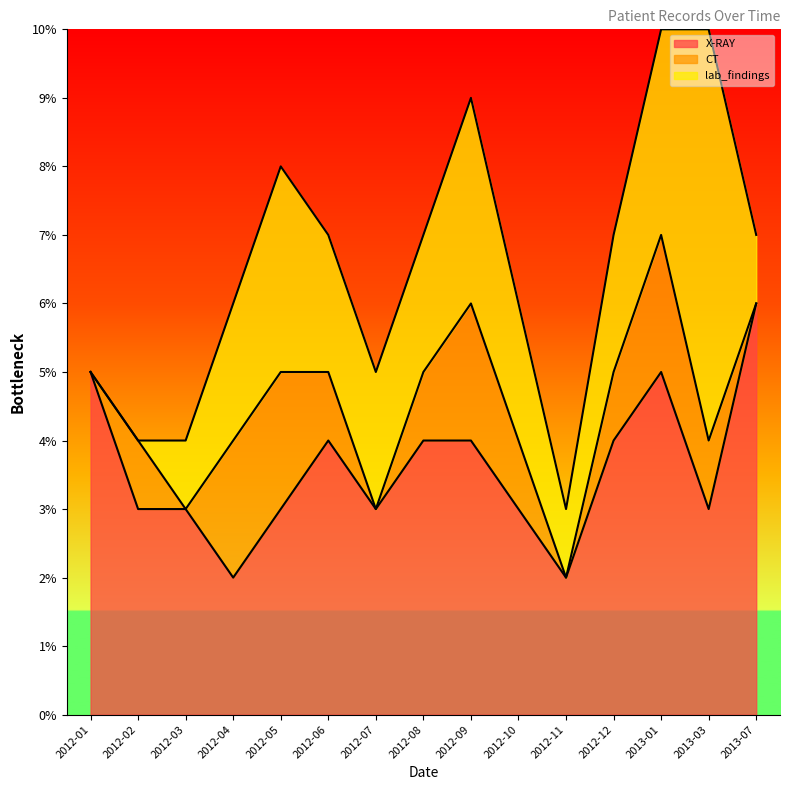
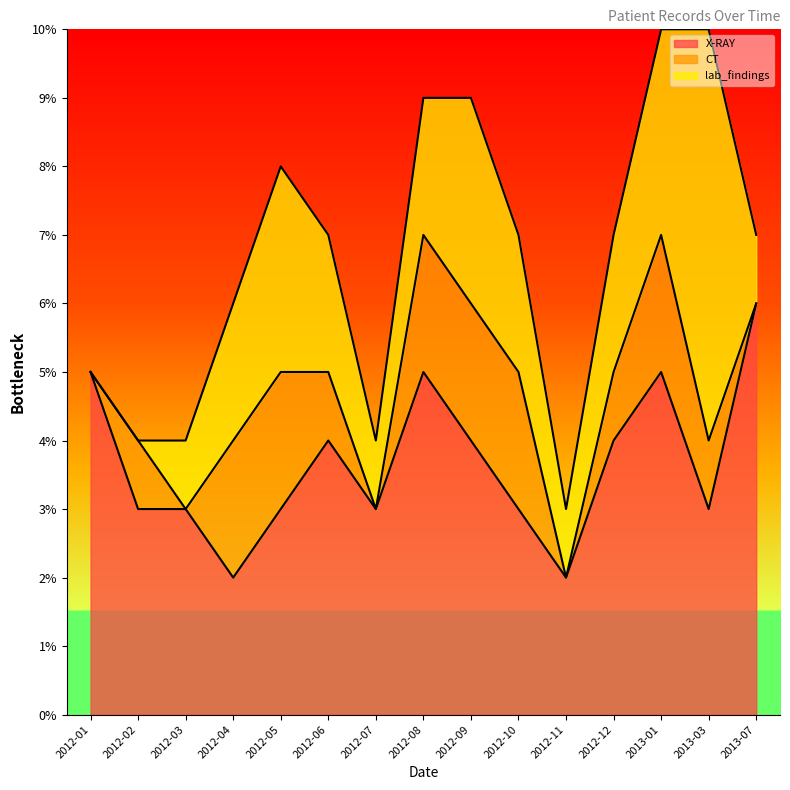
lab_findings, 2012-07: 2% -> 1%
X-RAY, 2012-08: 4% -> 5%
CT, 2012-08: 1% -> 2%
CT, 2012-10: 1% -> 2%
